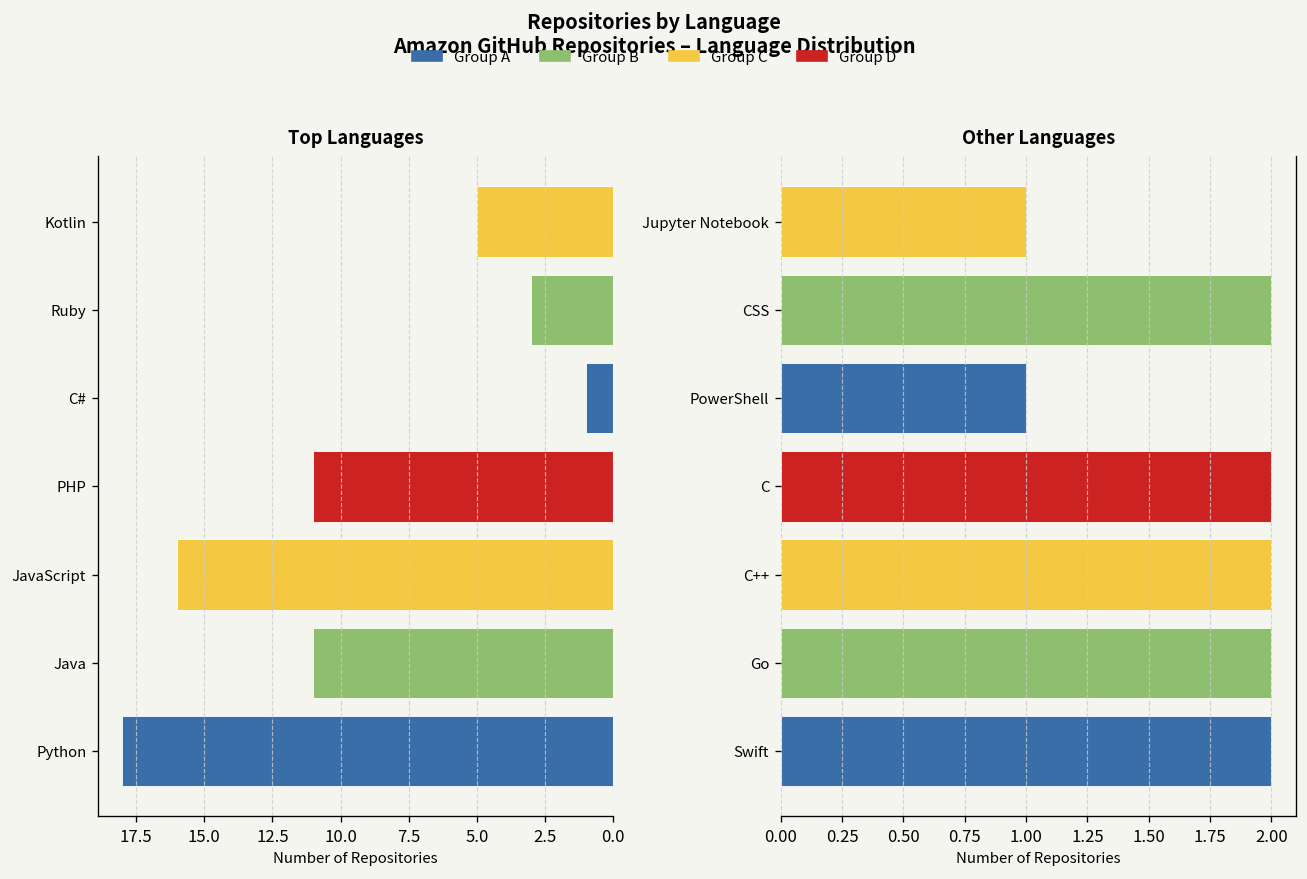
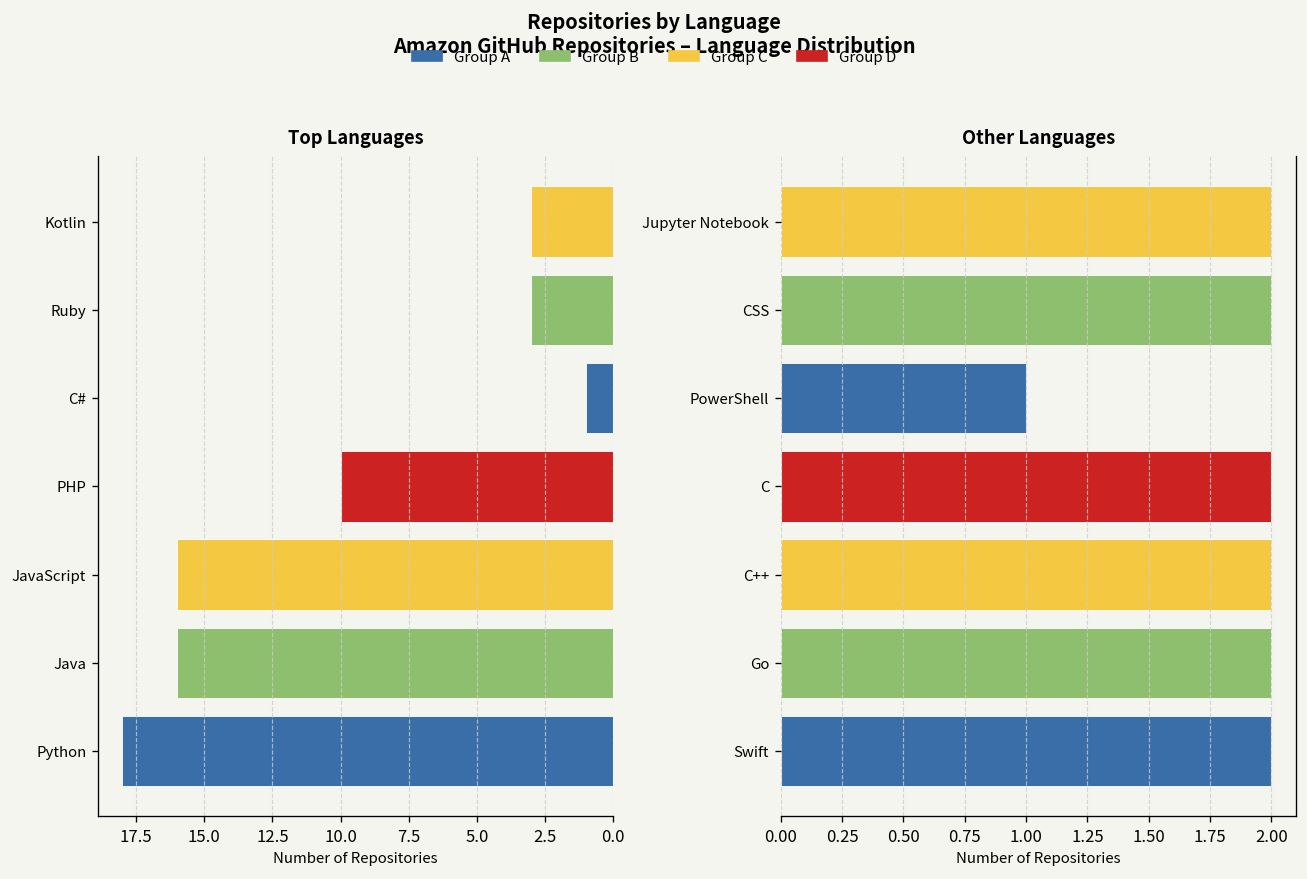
Top Languages, Kotlin: 5 -> 3
Top Languages, PHP: 11 -> 10
Top Languages, Java: 11 -> 16
Other Languages, Jupyter Notebook: 1 -> 2
